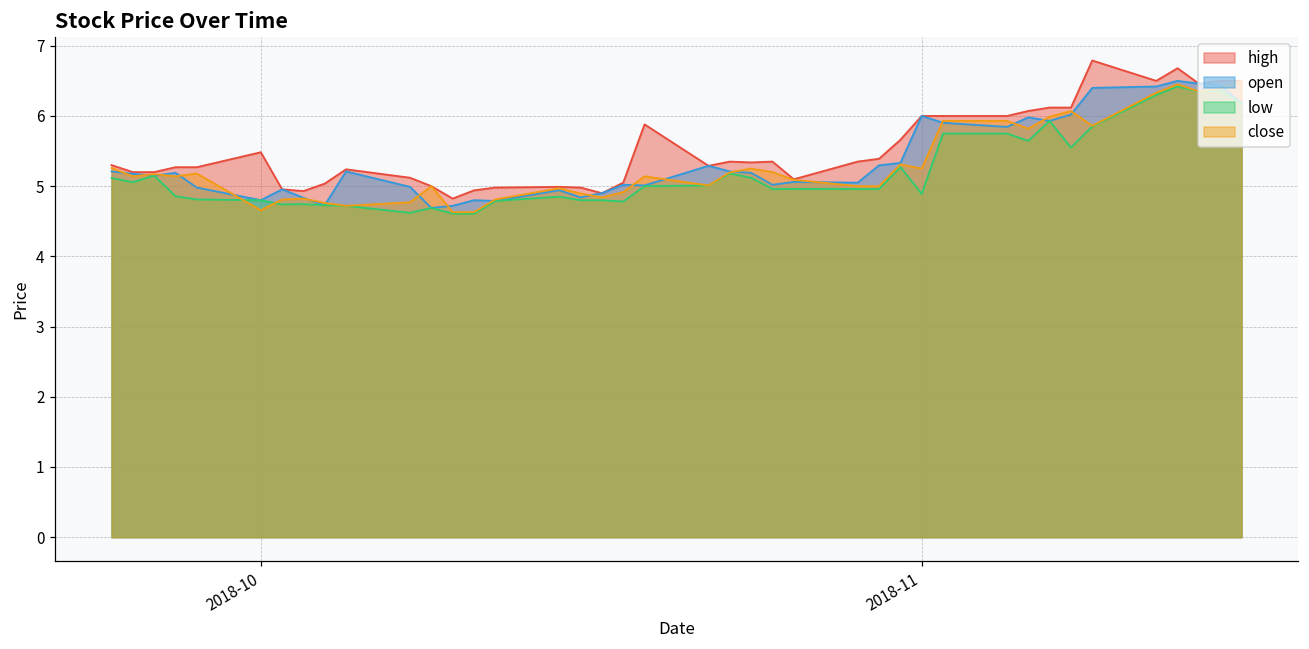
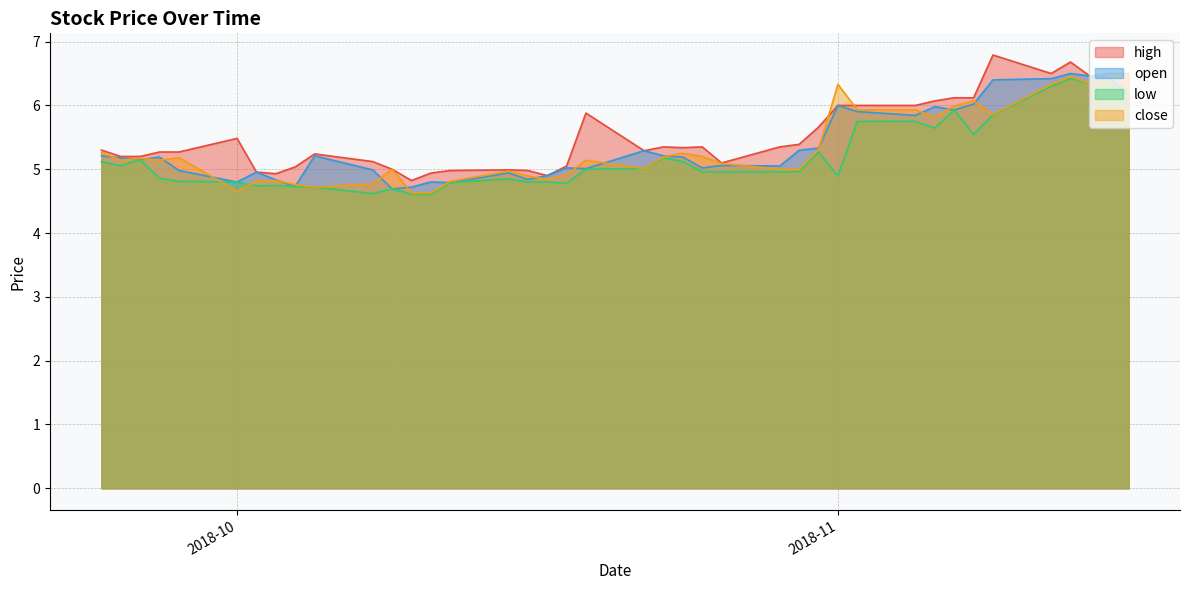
close, 2018-11: 5.3 -> 6.3
